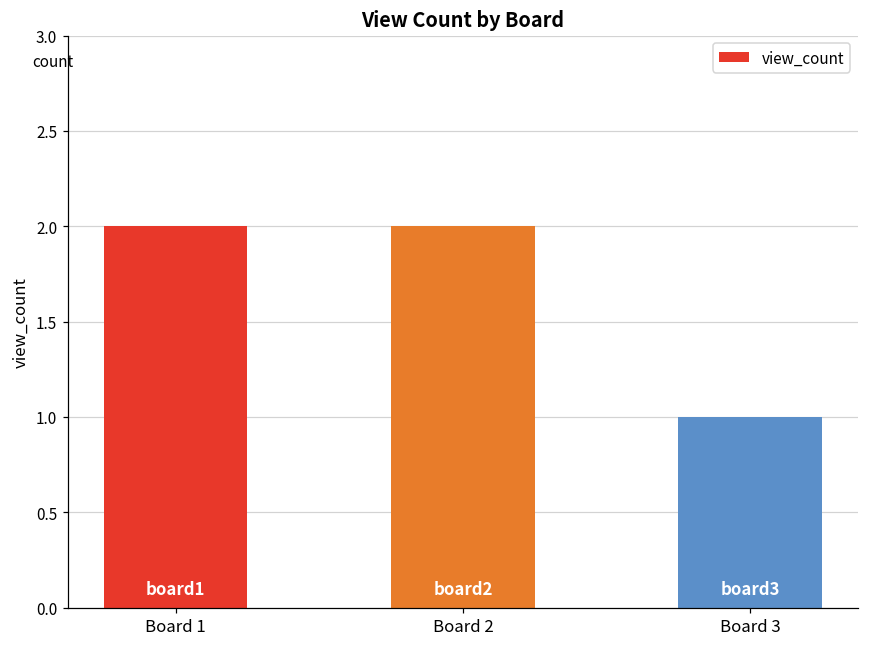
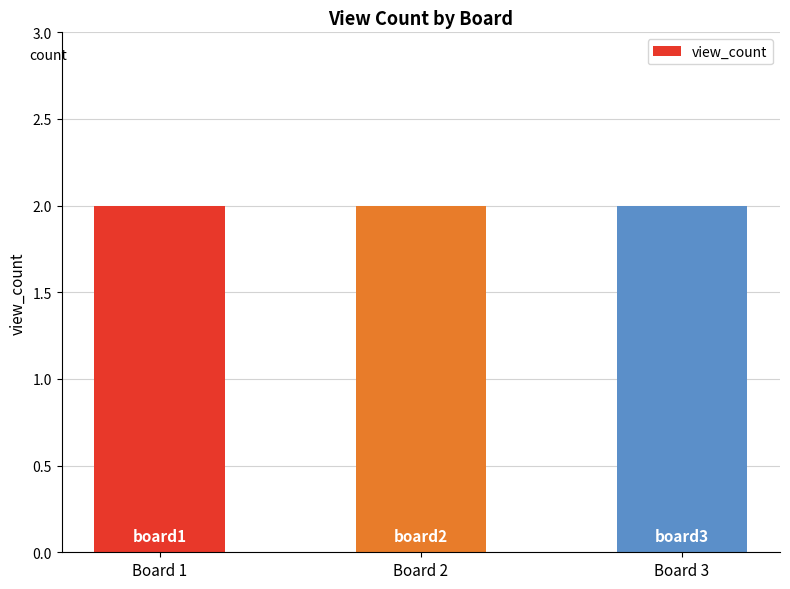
Board 3: 1 -> 2
